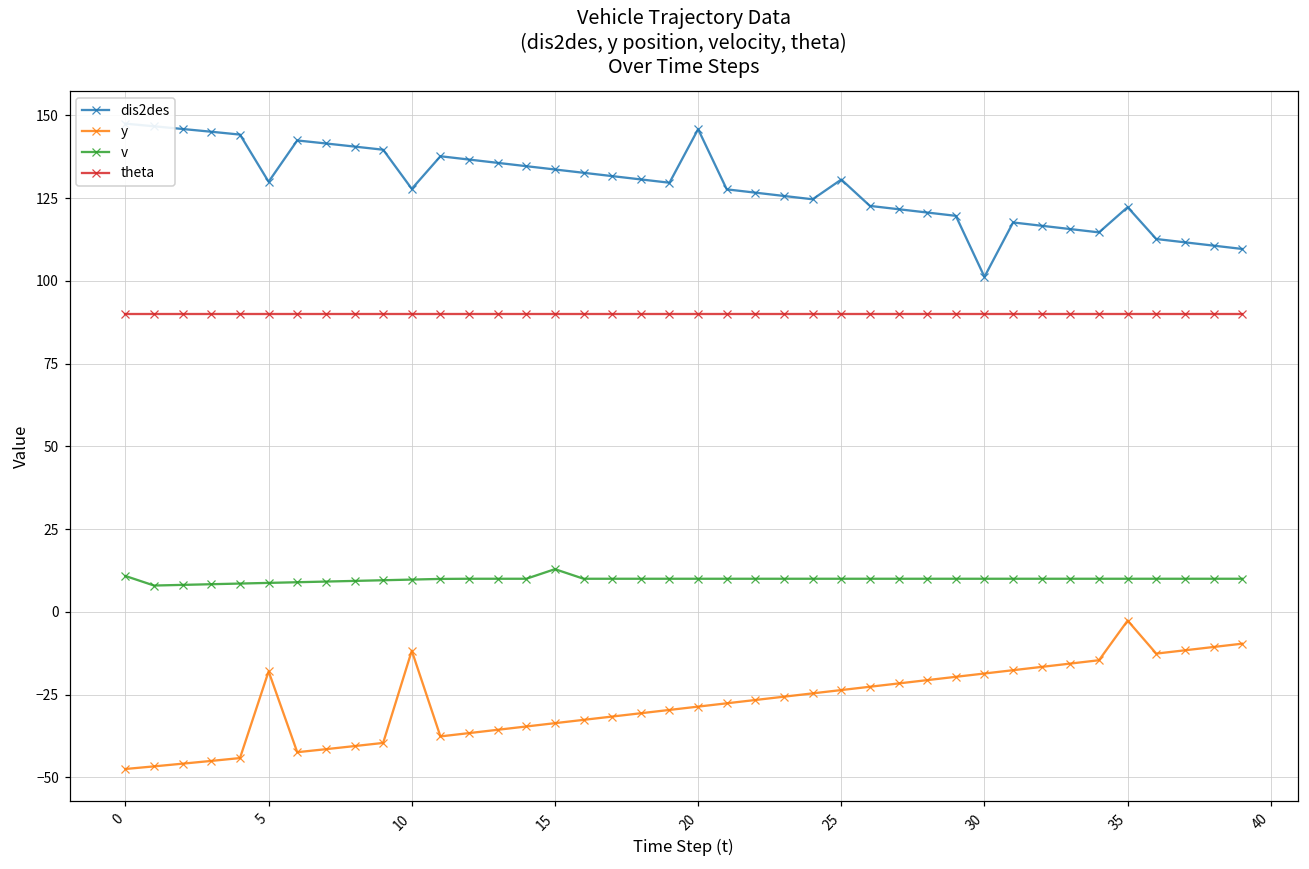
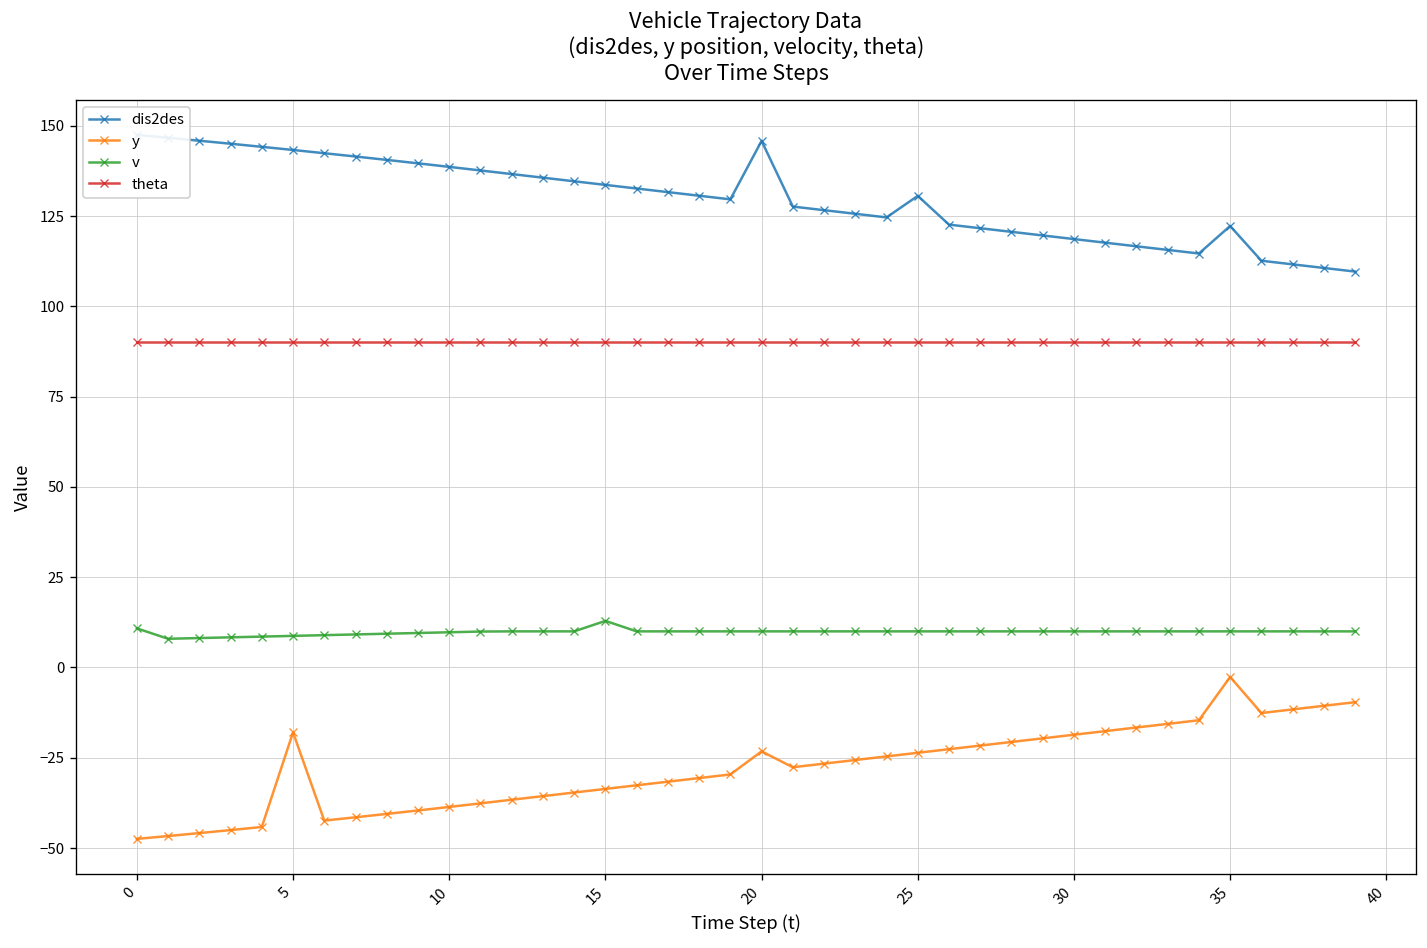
dis2des, 5: 130 -> 143
dis2des, 10: 128 -> 139
y, 10: -12 -> -39
y, 20: -29 -> -23
dis2des, 30: 101 -> 119
